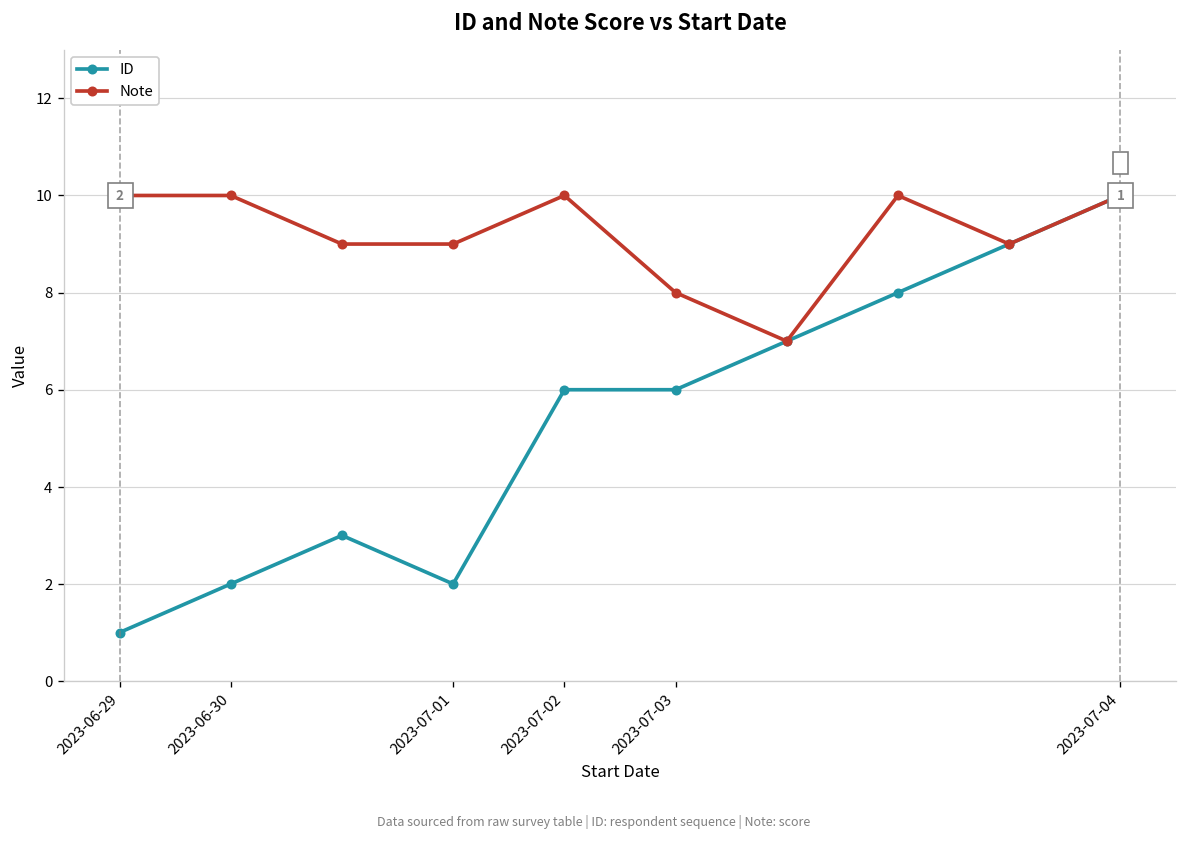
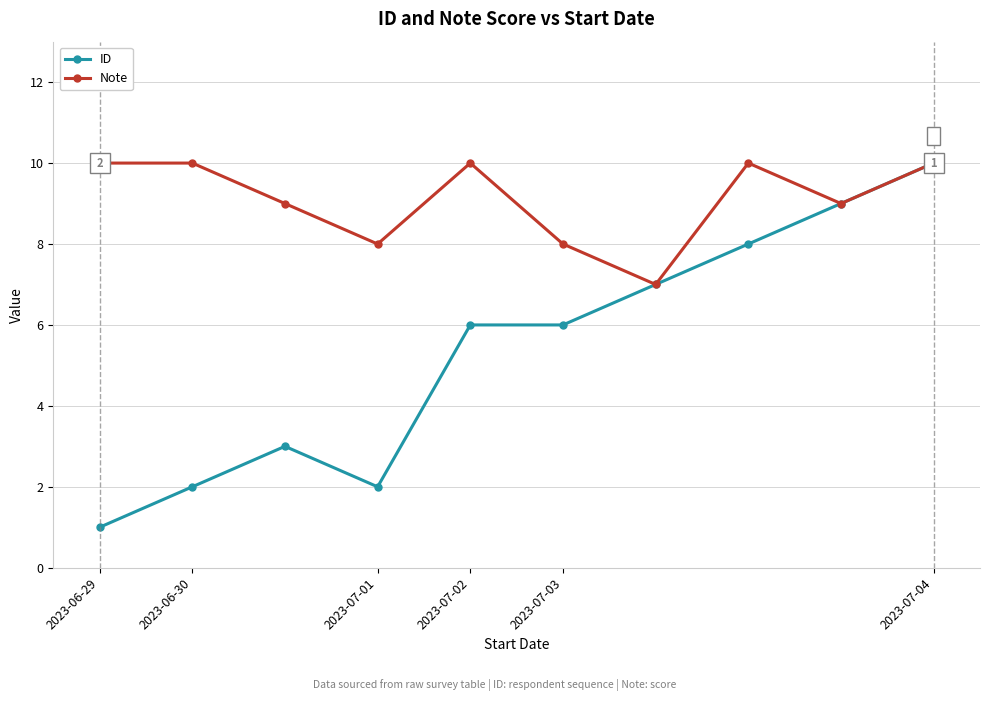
Note, 2023-07-01: 9 -> 8
